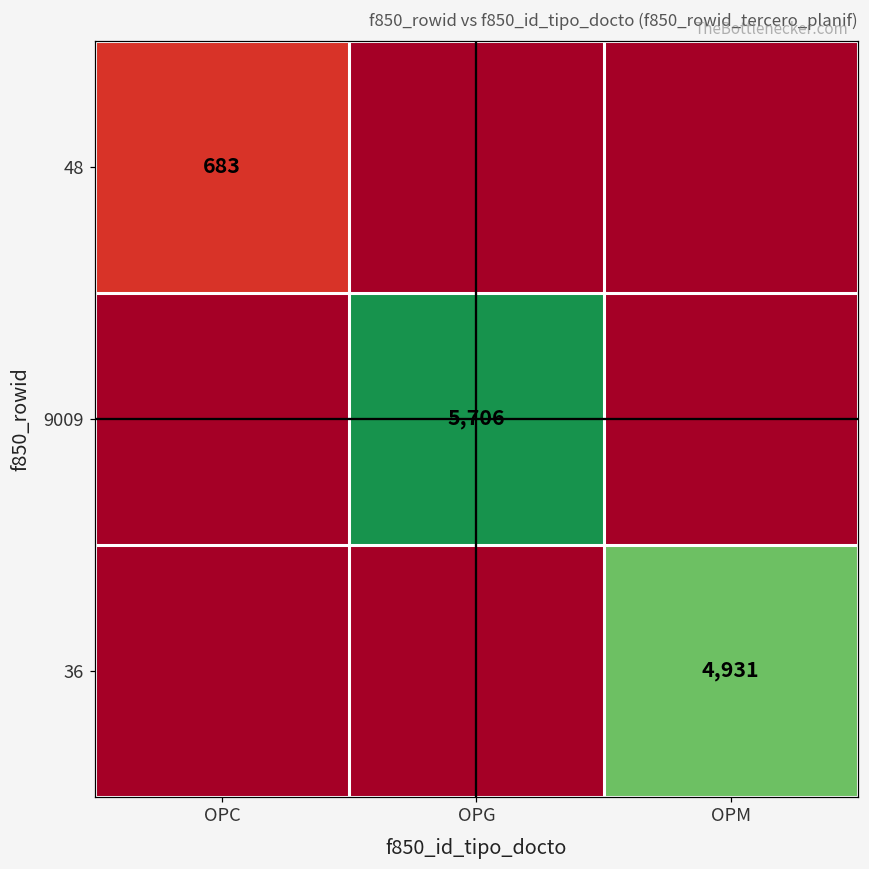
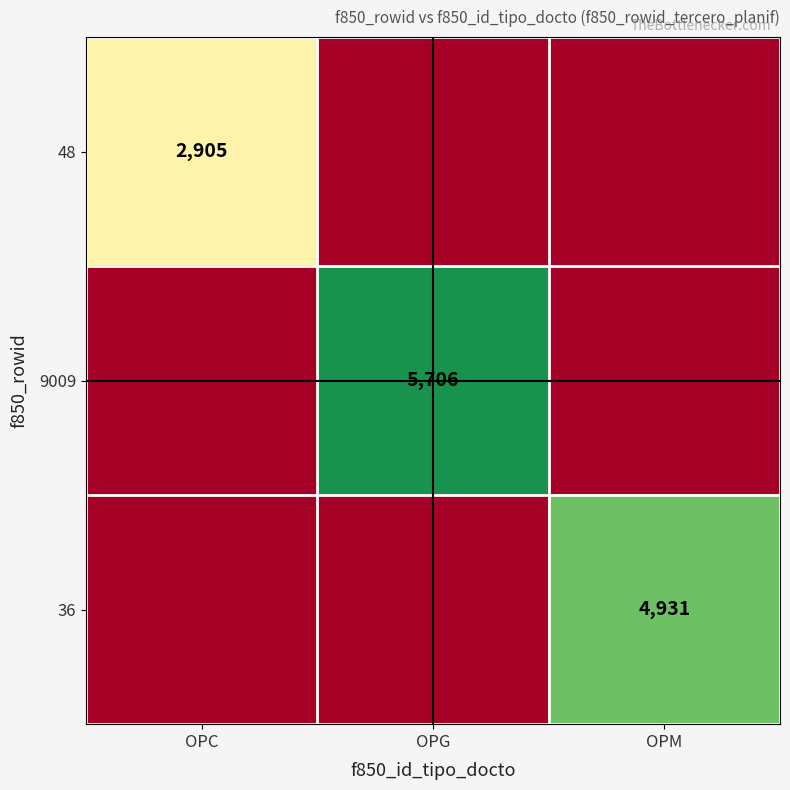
48, OPC: 683 -> 2,905
